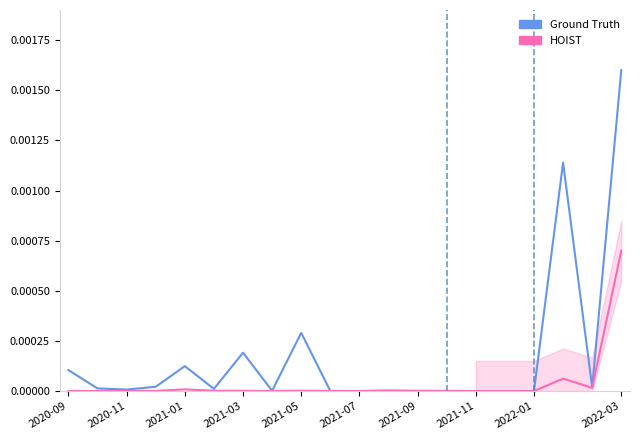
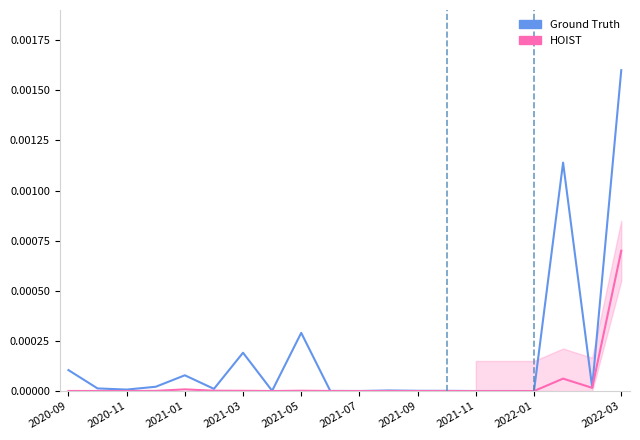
Ground Truth, 2021-01: 0.00012 -> 0.00008
